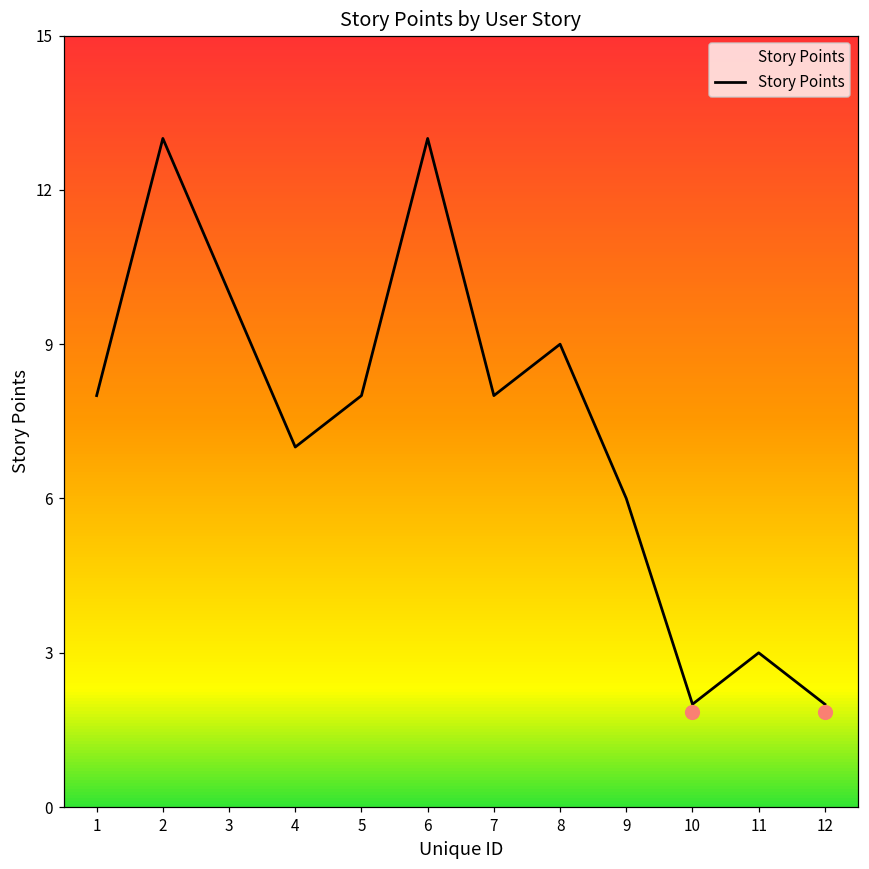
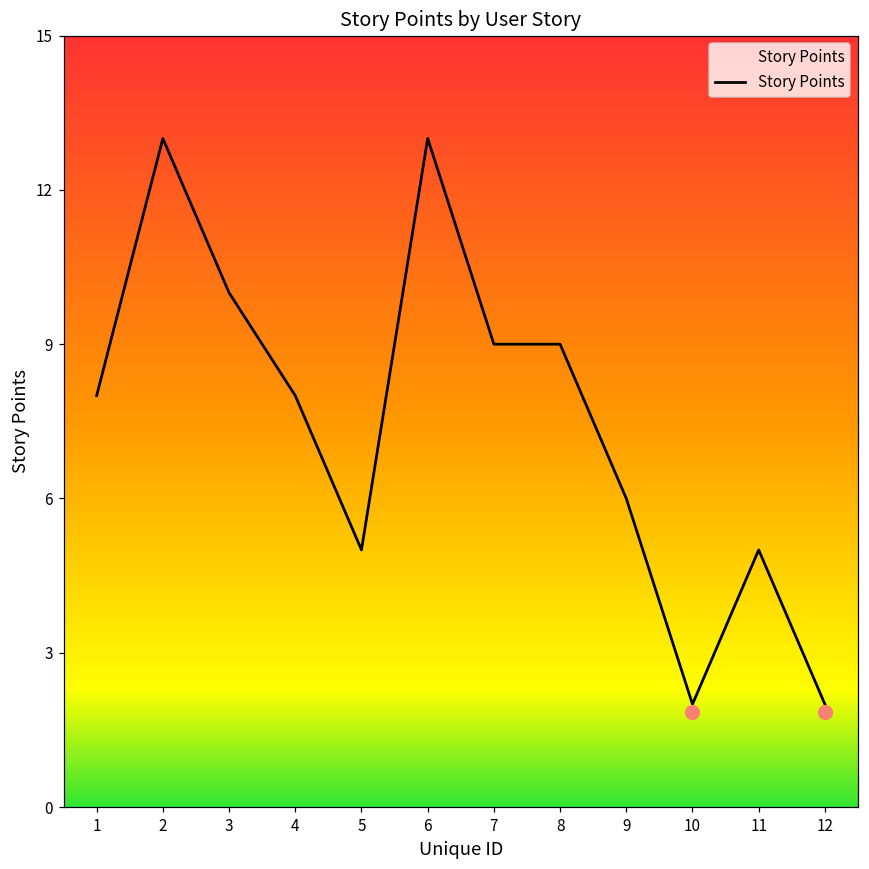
Story Points, 4: 7 -> 8
Story Points, 5: 8 -> 5
Story Points, 7: 8 -> 9
Story Points, 11: 3 -> 5
